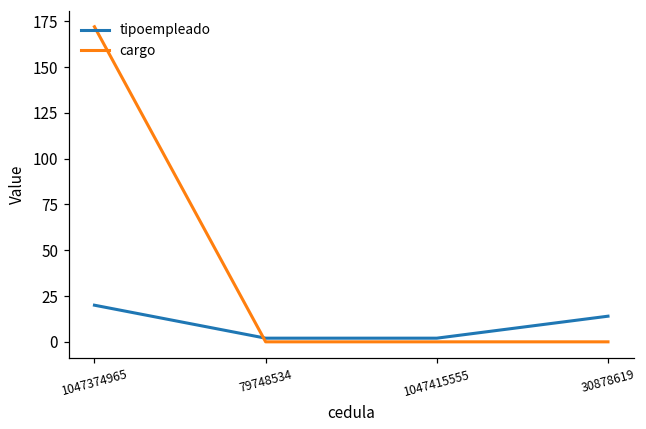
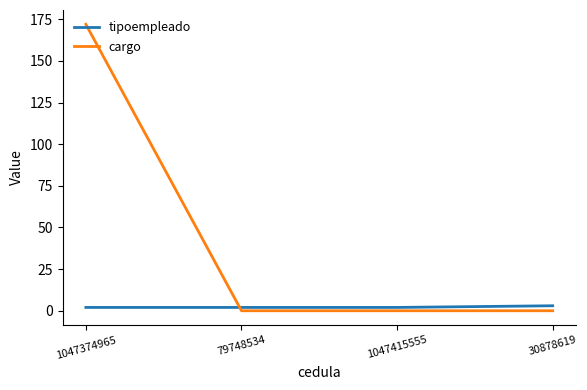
tipoempleado, 1047374965: 20 -> 2
tipoempleado, 30878619: 14 -> 3
